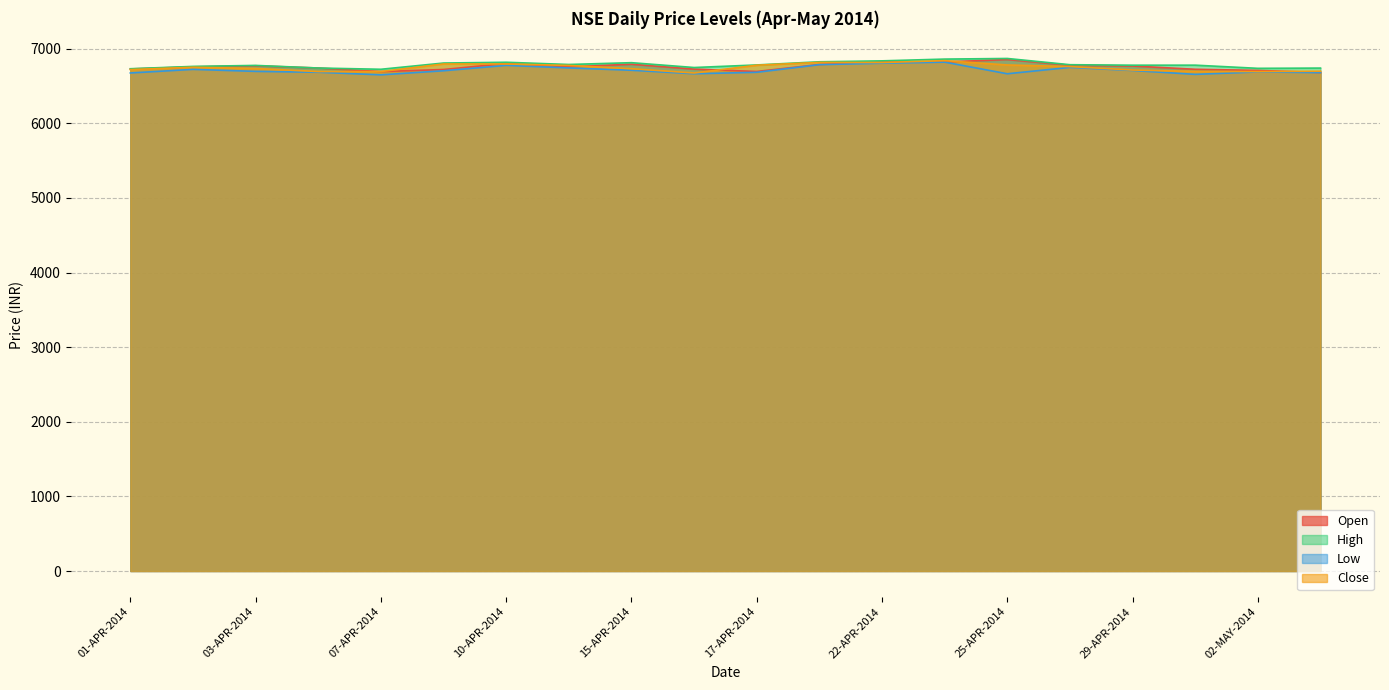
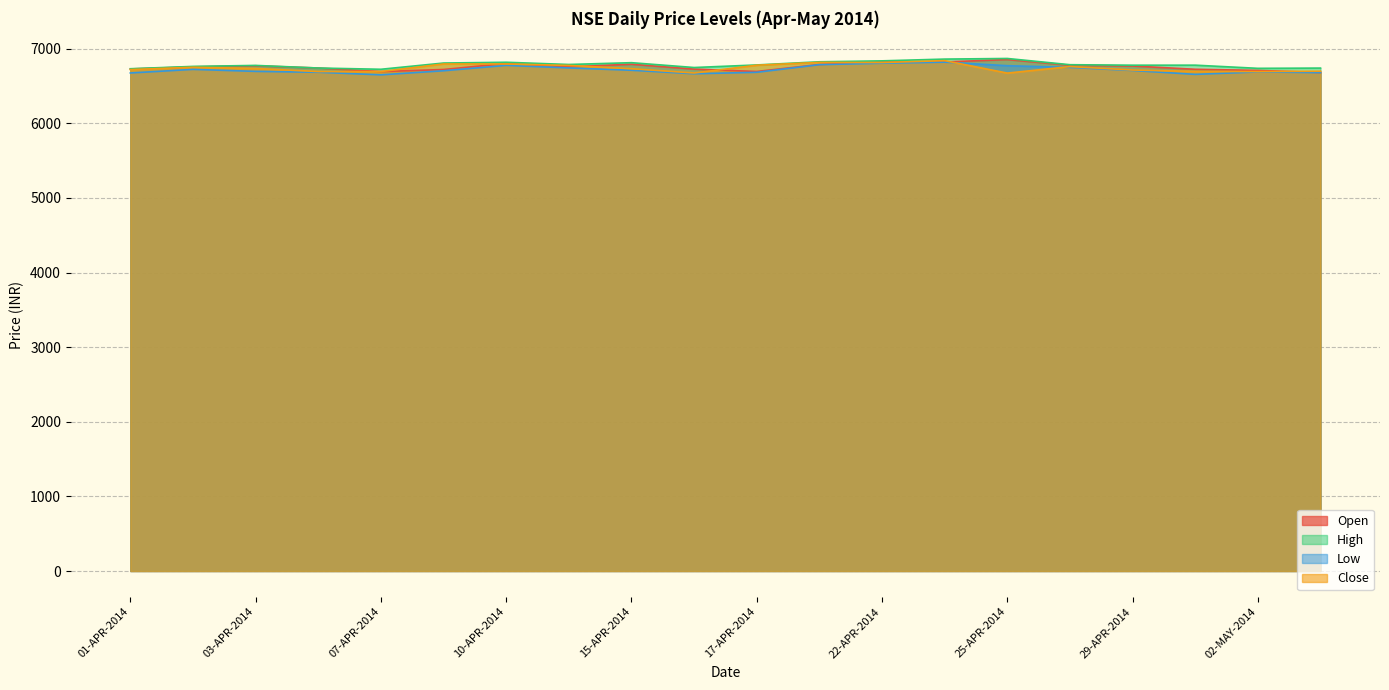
Low, 25-APR-2014: 6700 -> 6800
Close, 25-APR-2014: 6800 -> 6700
